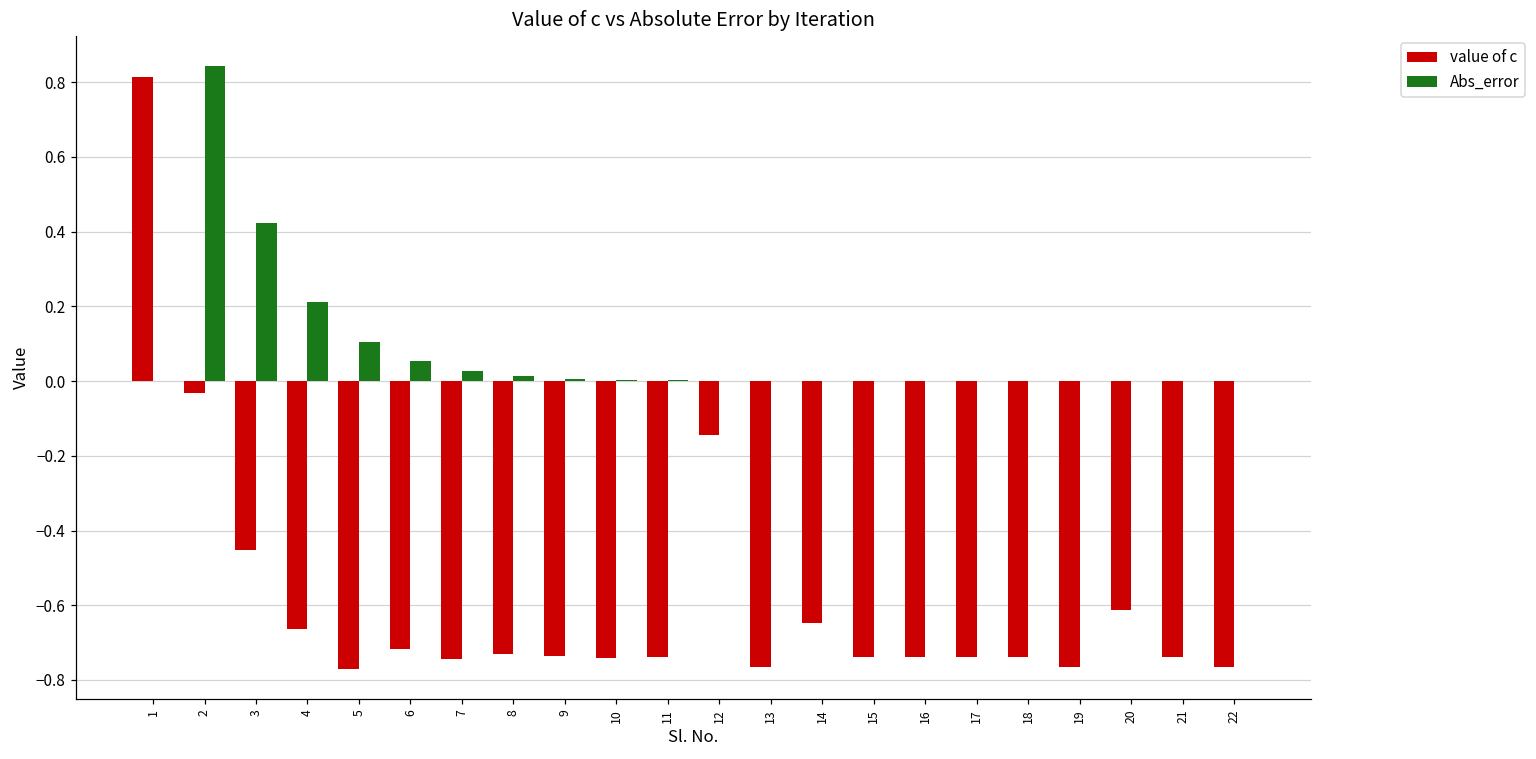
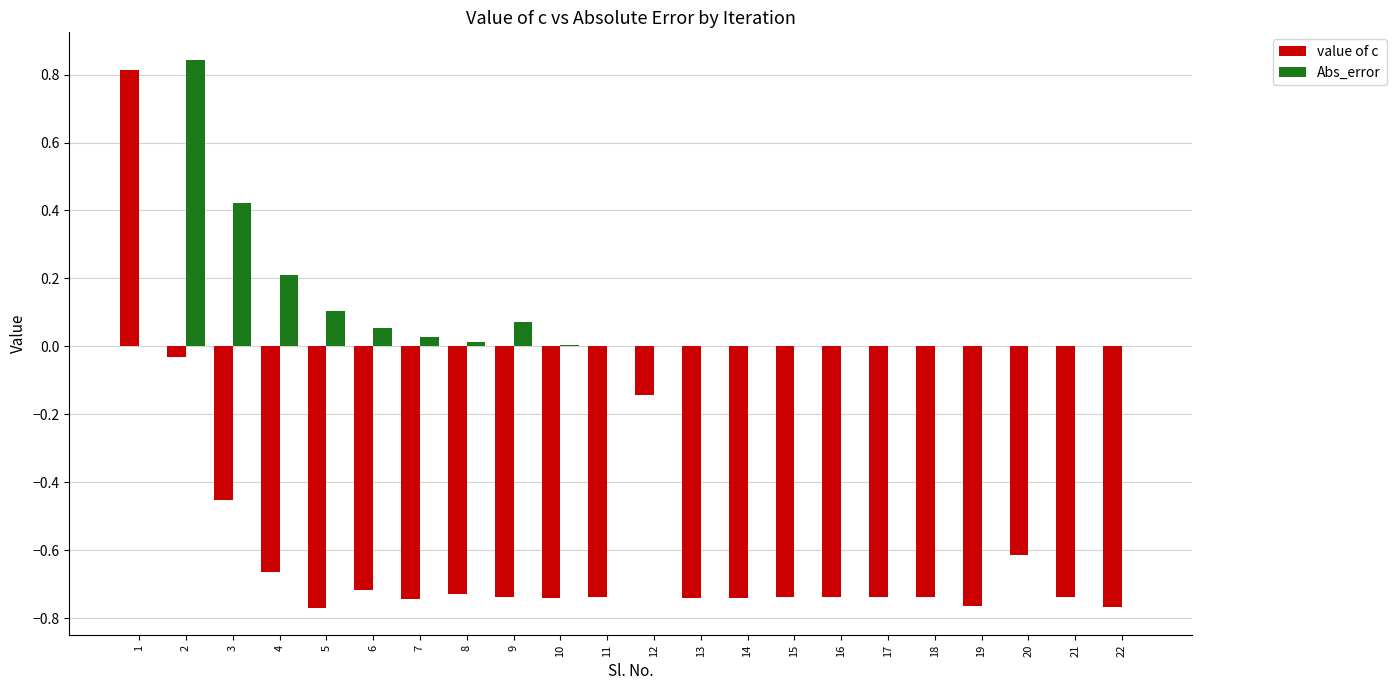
Abs_error, 9: 0.01 -> 0.07
value of c, 13: -0.77 -> -0.74
value of c, 14: -0.65 -> -0.74
